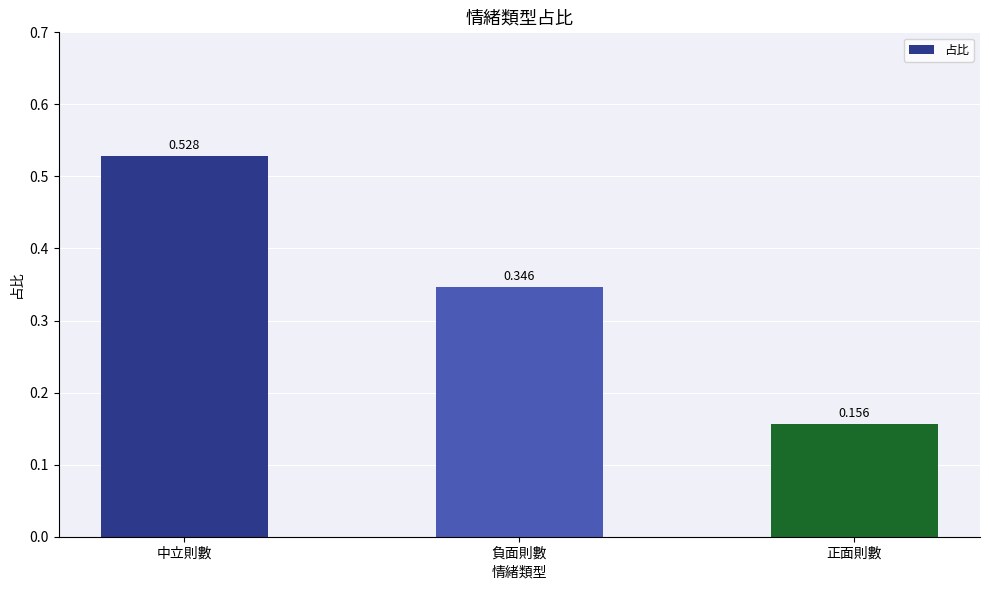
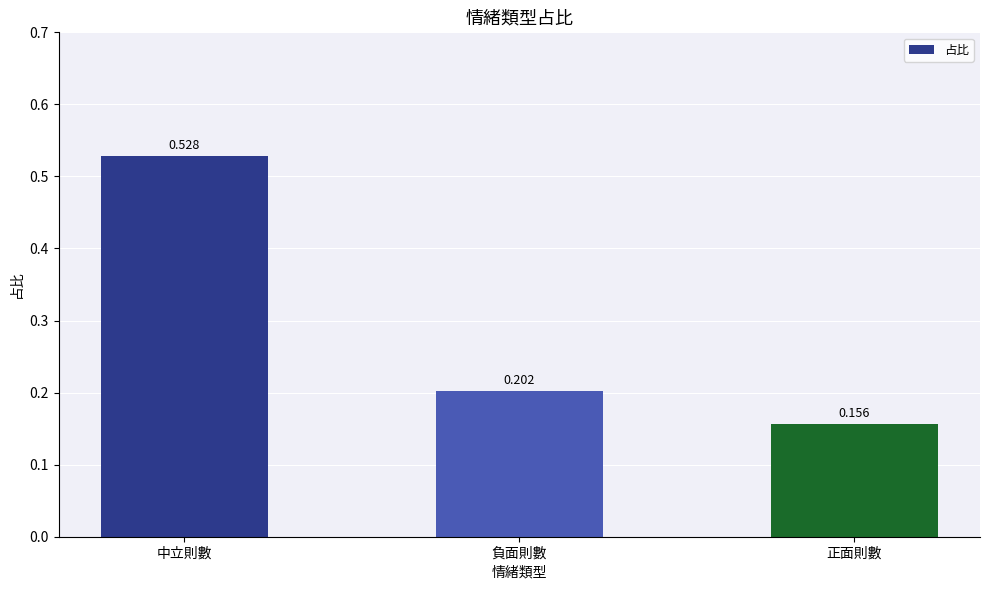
負面則數: 0.346 -> 0.202
